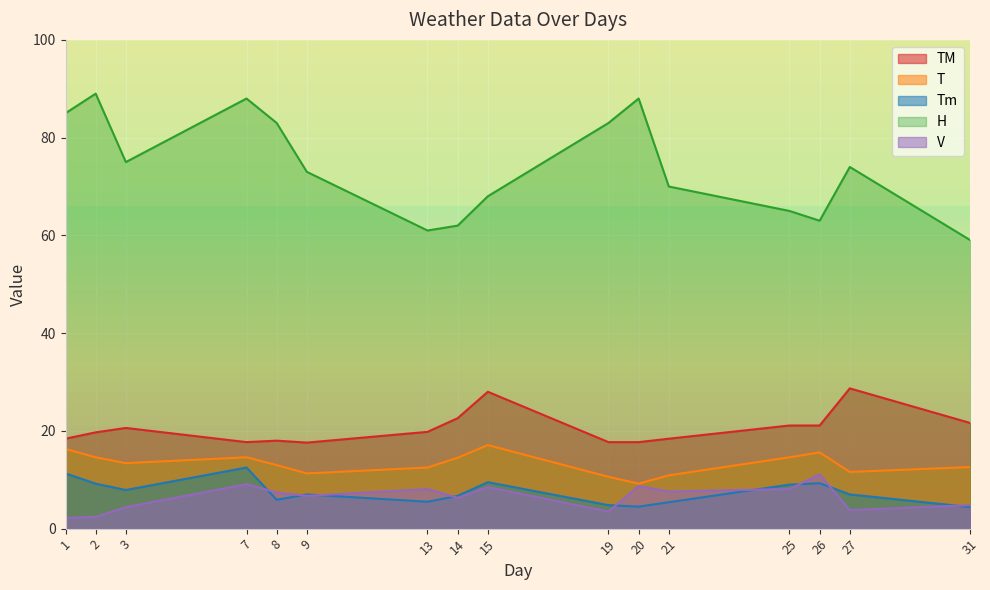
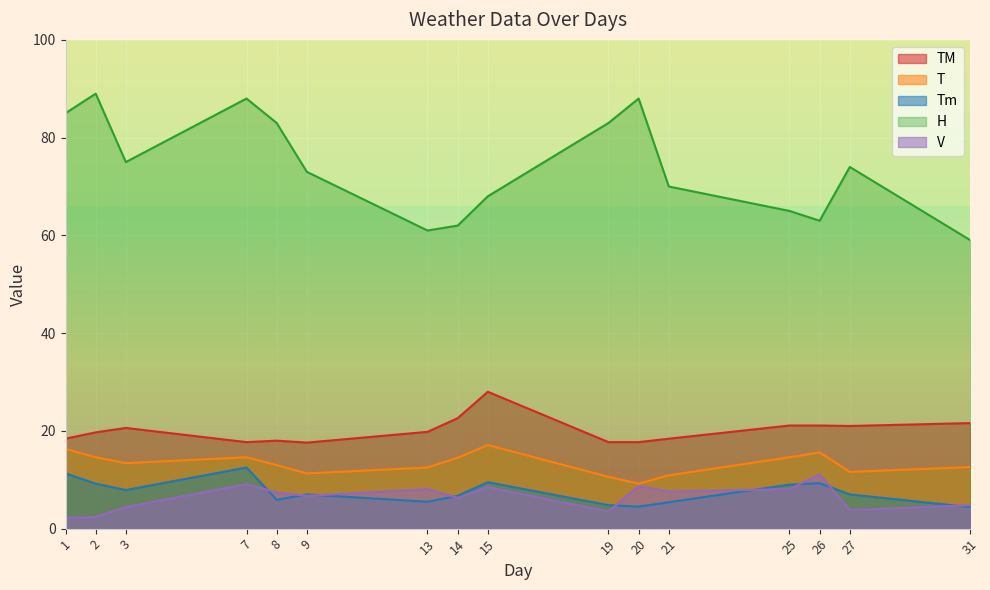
TM, 27: 29 -> 21
